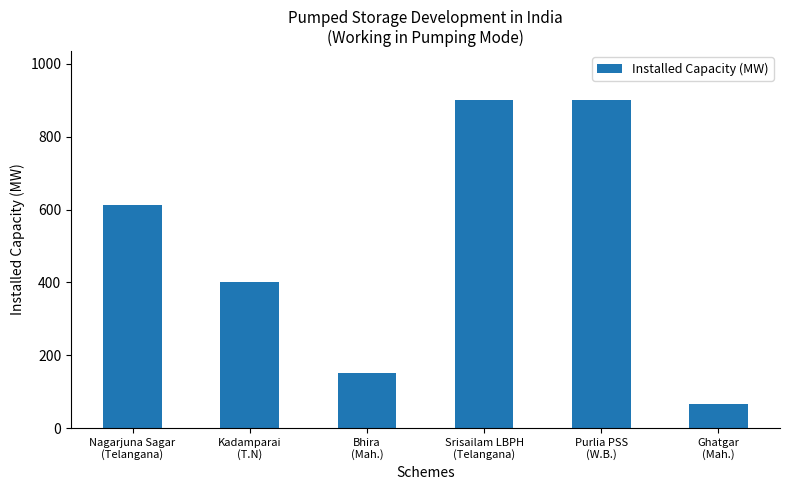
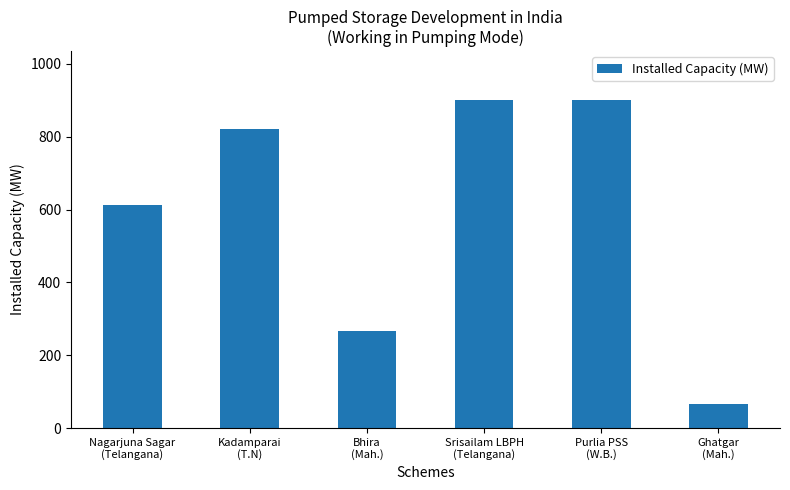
Kadamparai (T.N): 400 -> 820
Bhira (Mah.): 150 -> 270
